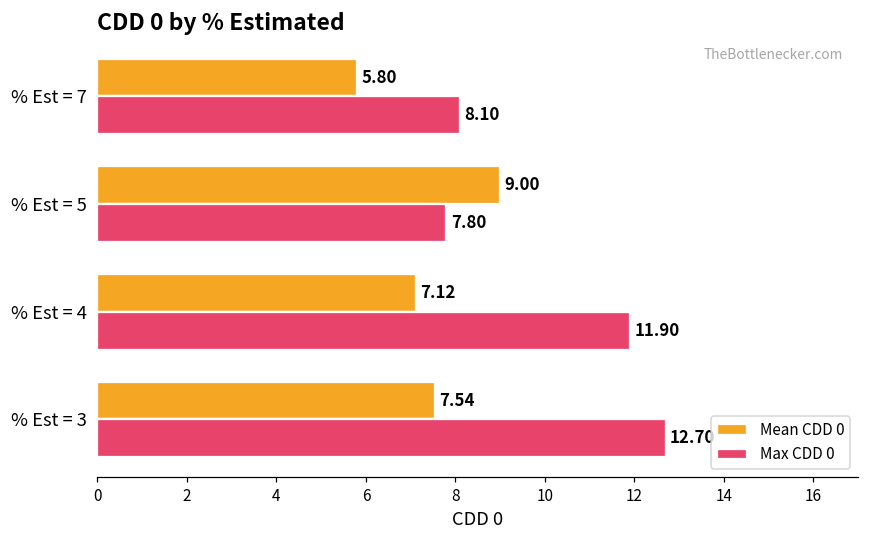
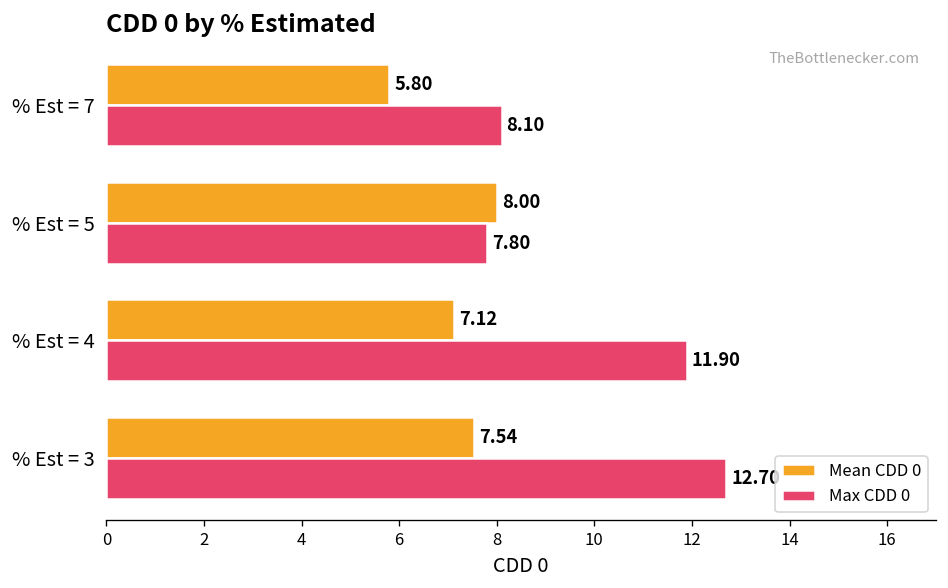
Mean CDD 0, % Est = 5: 9.00 -> 8.00
